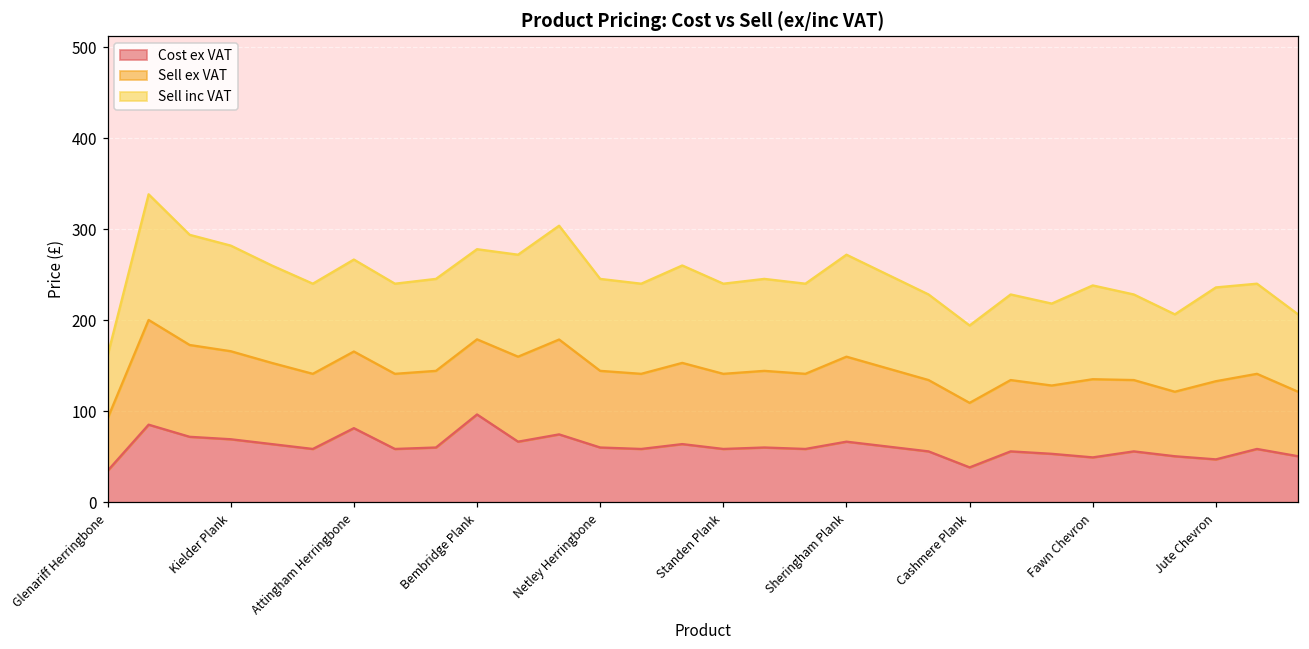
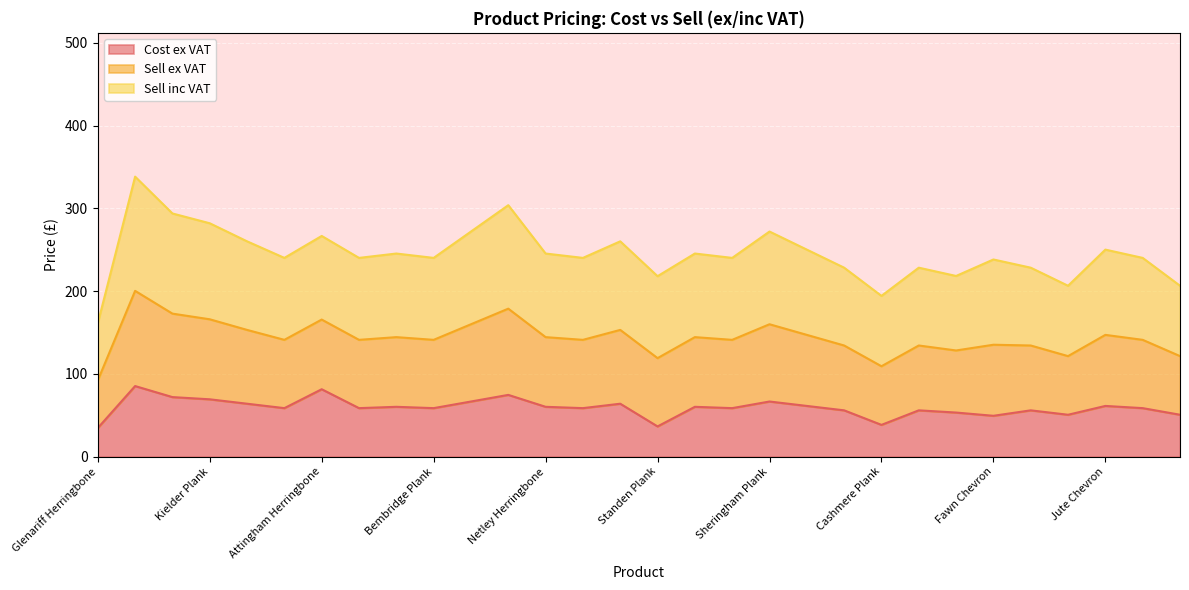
Cost ex VAT, Bembridge Plank: 100 -> 60
Cost ex VAT, Standen Plank: 60 -> 40
Cost ex VAT, Jute Chevron: 50 -> 60
